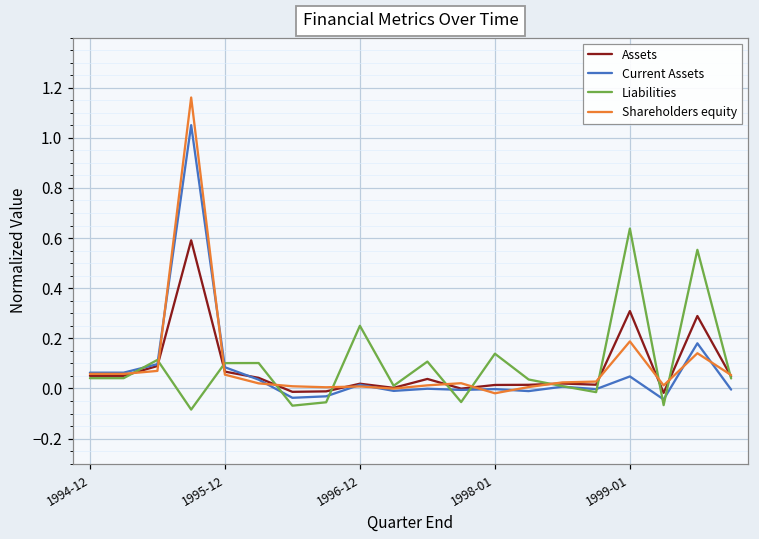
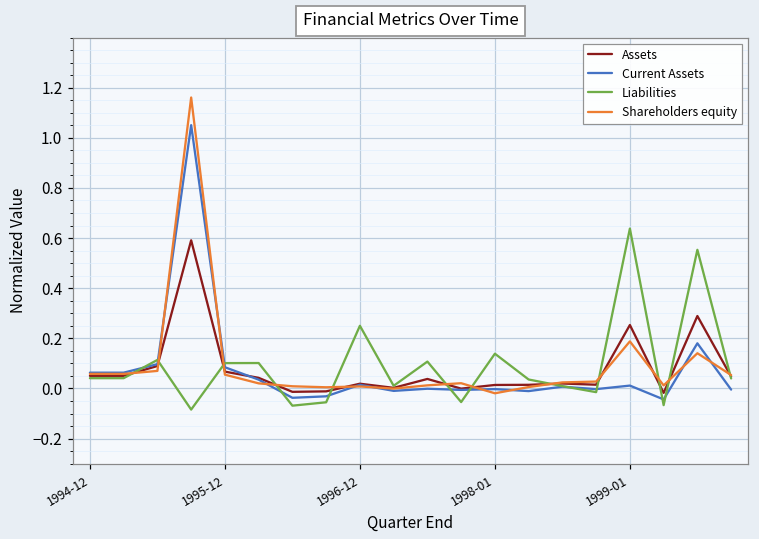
Assets, 1999-01: 0.31 -> 0.25
Current Assets, 1999-01: 0.05 -> 0.01
